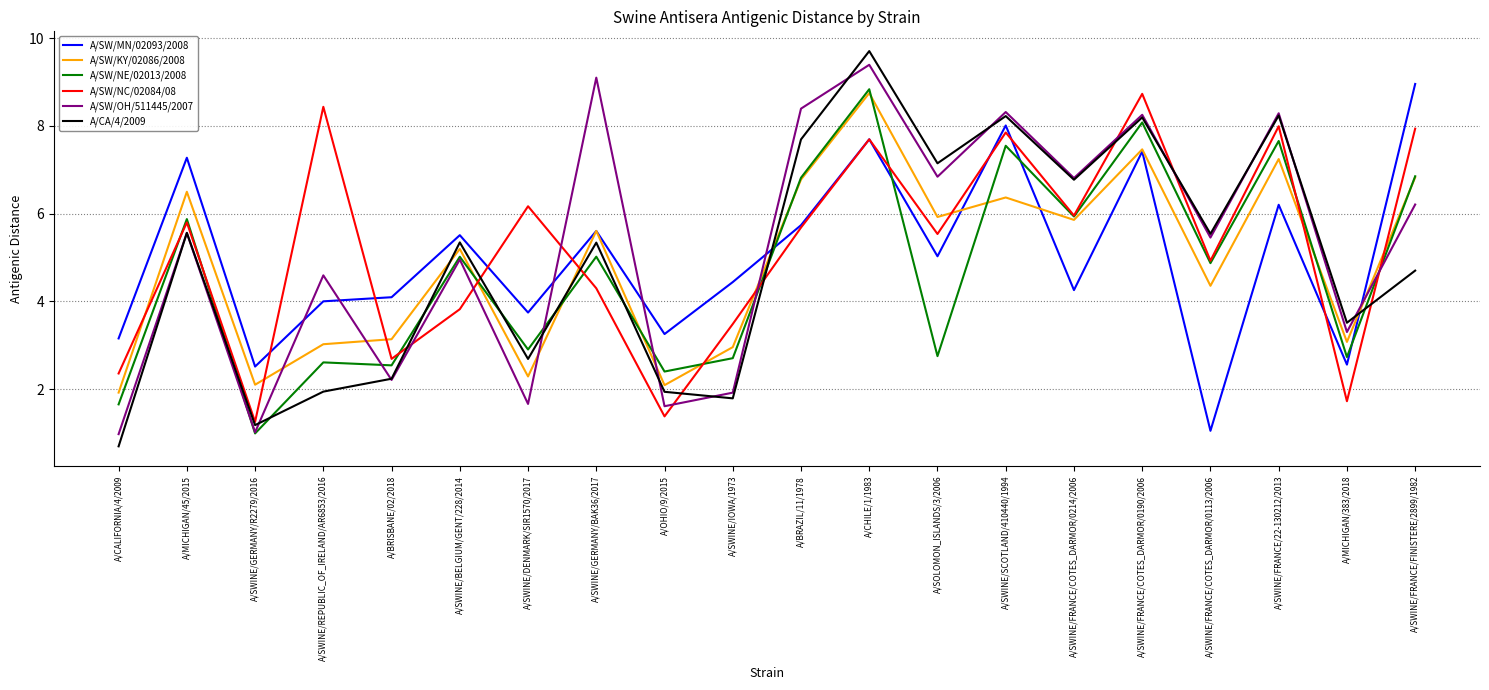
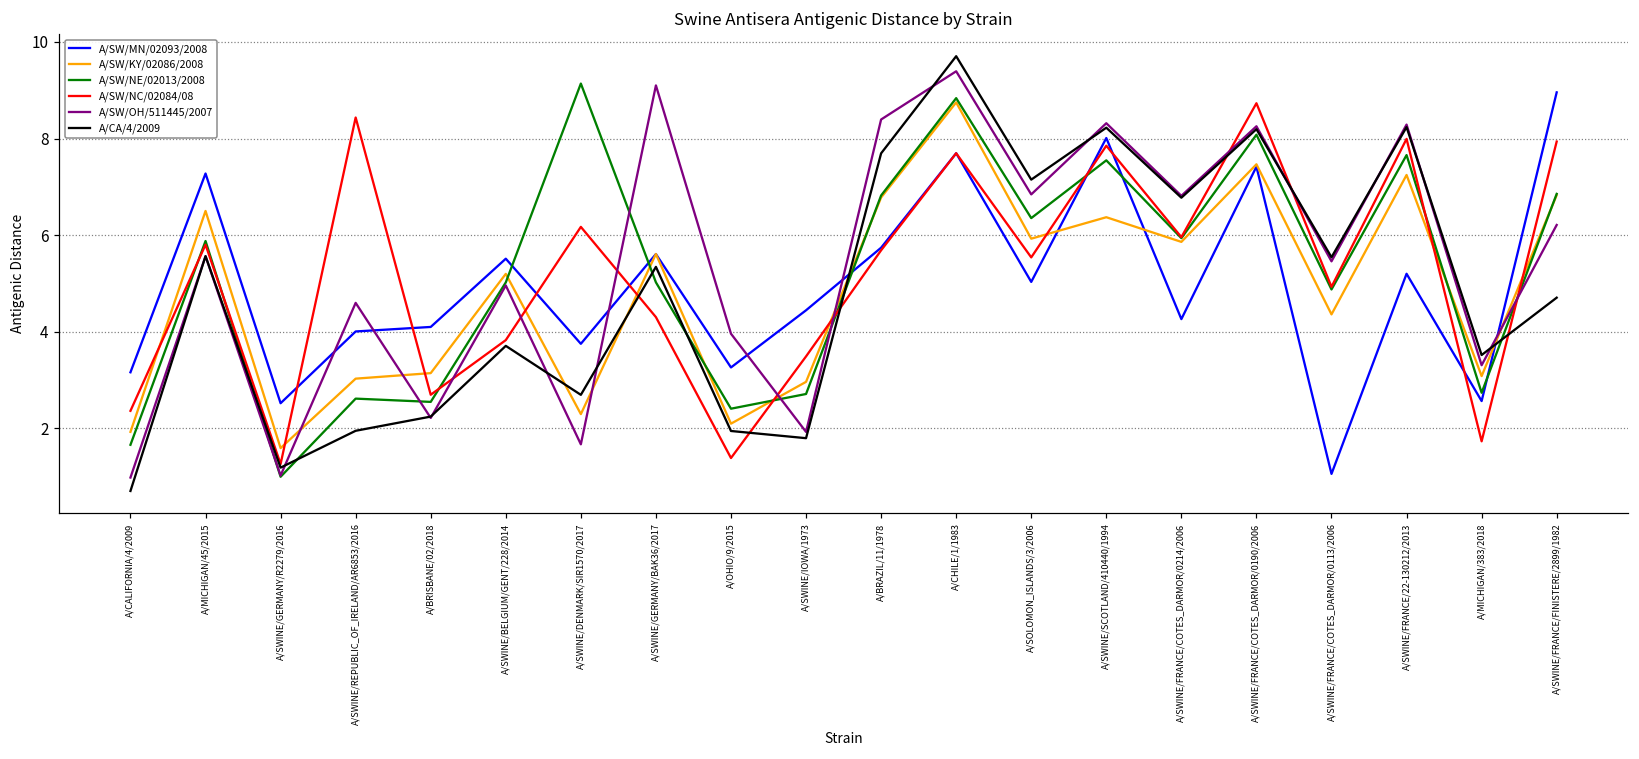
A/SW/KY/02086/2008, A/SWINE/GERMANY/R2279/2016: 2.1 -> 1.6
A/CA/4/2009, A/SWINE/BELGIUM/GENT/228/2014: 5.3 -> 3.7
A/SW/NE/02013/2008, A/SWINE/DENMARK/SIR1570/2017: 2.9 -> 9.1
A/SW/OH/511445/2007, A/OHIO/9/2015: 1.6 -> 4.0
A/SW/NE/02013/2008, A/SOLOMON_ISLANDS/3/2006: 2.8 -> 6.4
A/SW/MN/02093/2008, A/SWINE/FRANCE/22-130212/2013: 6.2 -> 5.2
